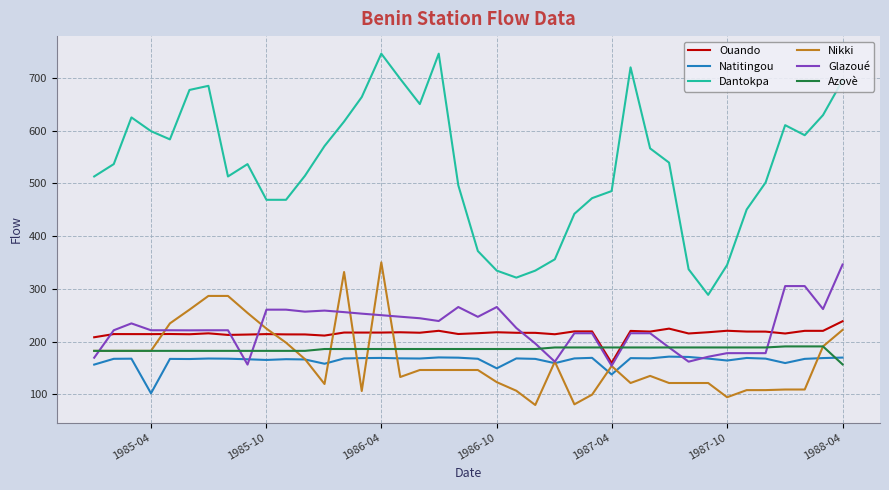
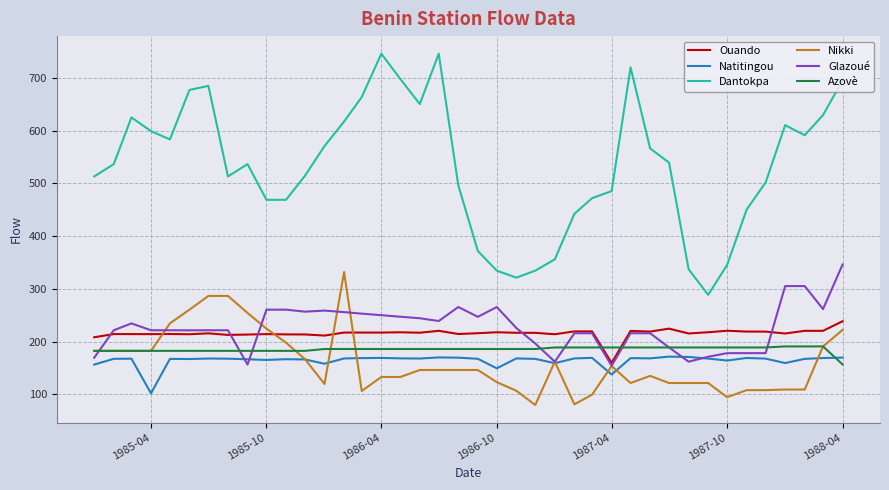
Nikki, 1986-04: 350 -> 130
